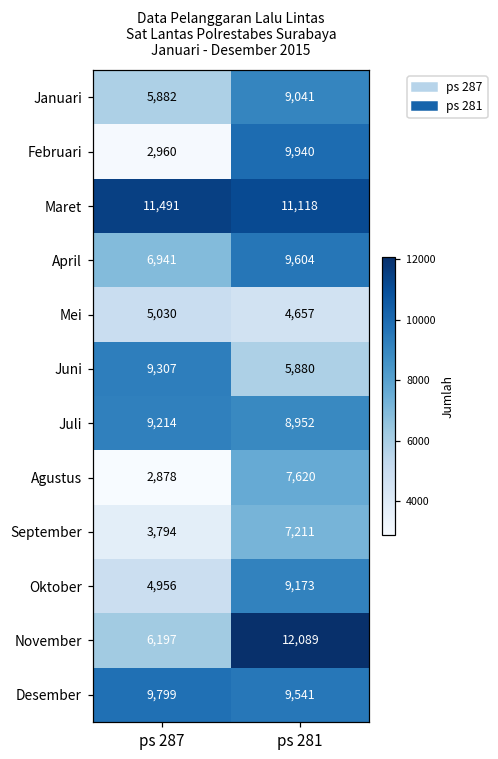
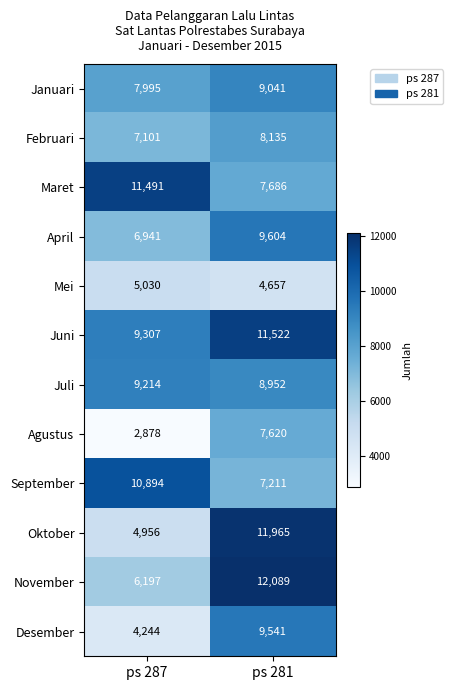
Januari, ps 287: 5,882 -> 7,995
Februari, ps 287: 2,960 -> 7,101
Februari, ps 281: 9,940 -> 8,135
Maret, ps 281: 11,118 -> 7,686
Juni, ps 281: 5,880 -> 11,522
September, ps 287: 3,794 -> 10,894
Oktober, ps 281: 9,173 -> 11,965
Desember, ps 287: 9,799 -> 4,244
